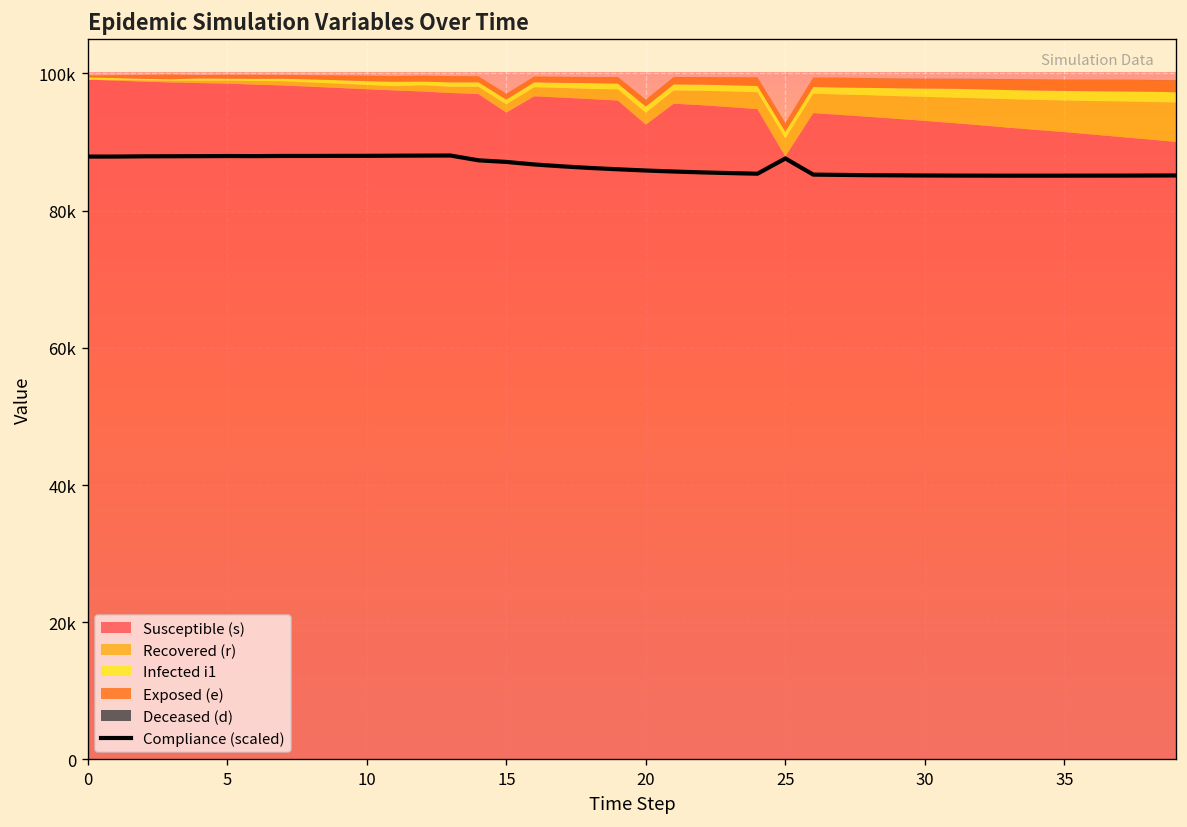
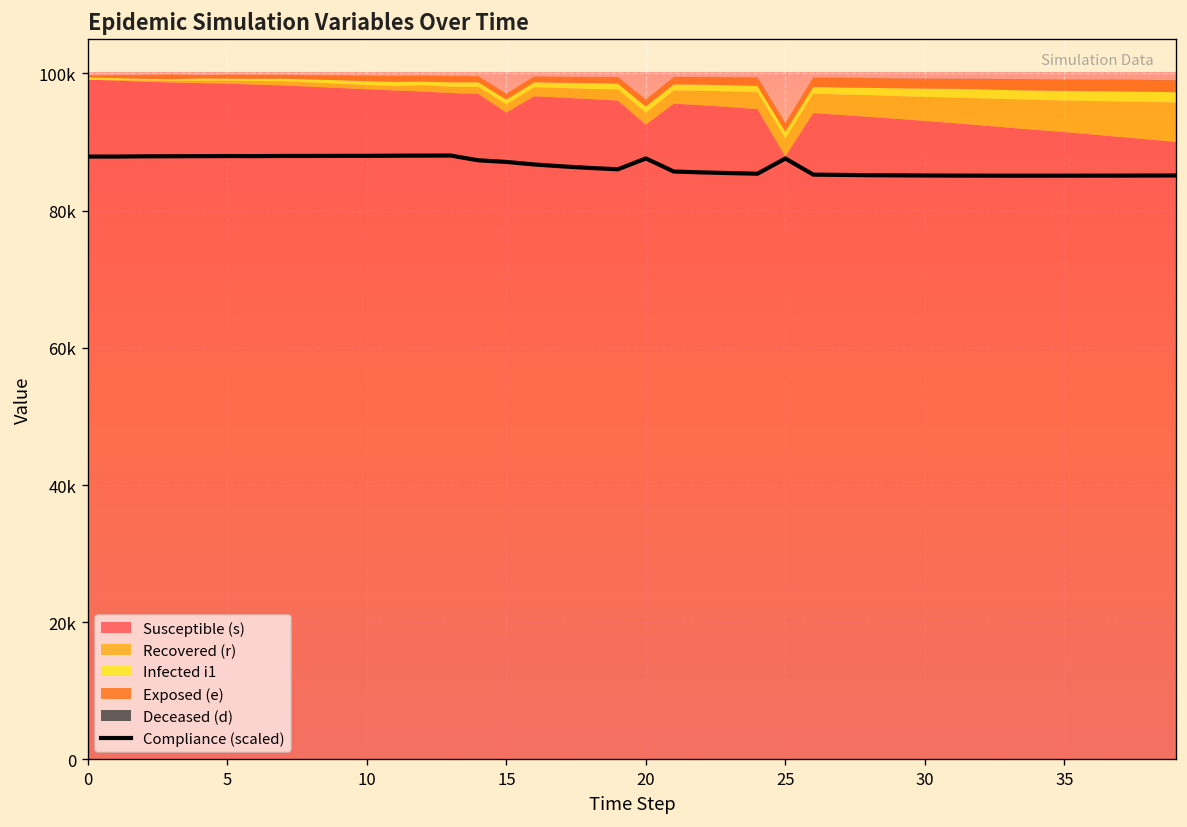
Compliance (scaled), 20: 86000 -> 88000
